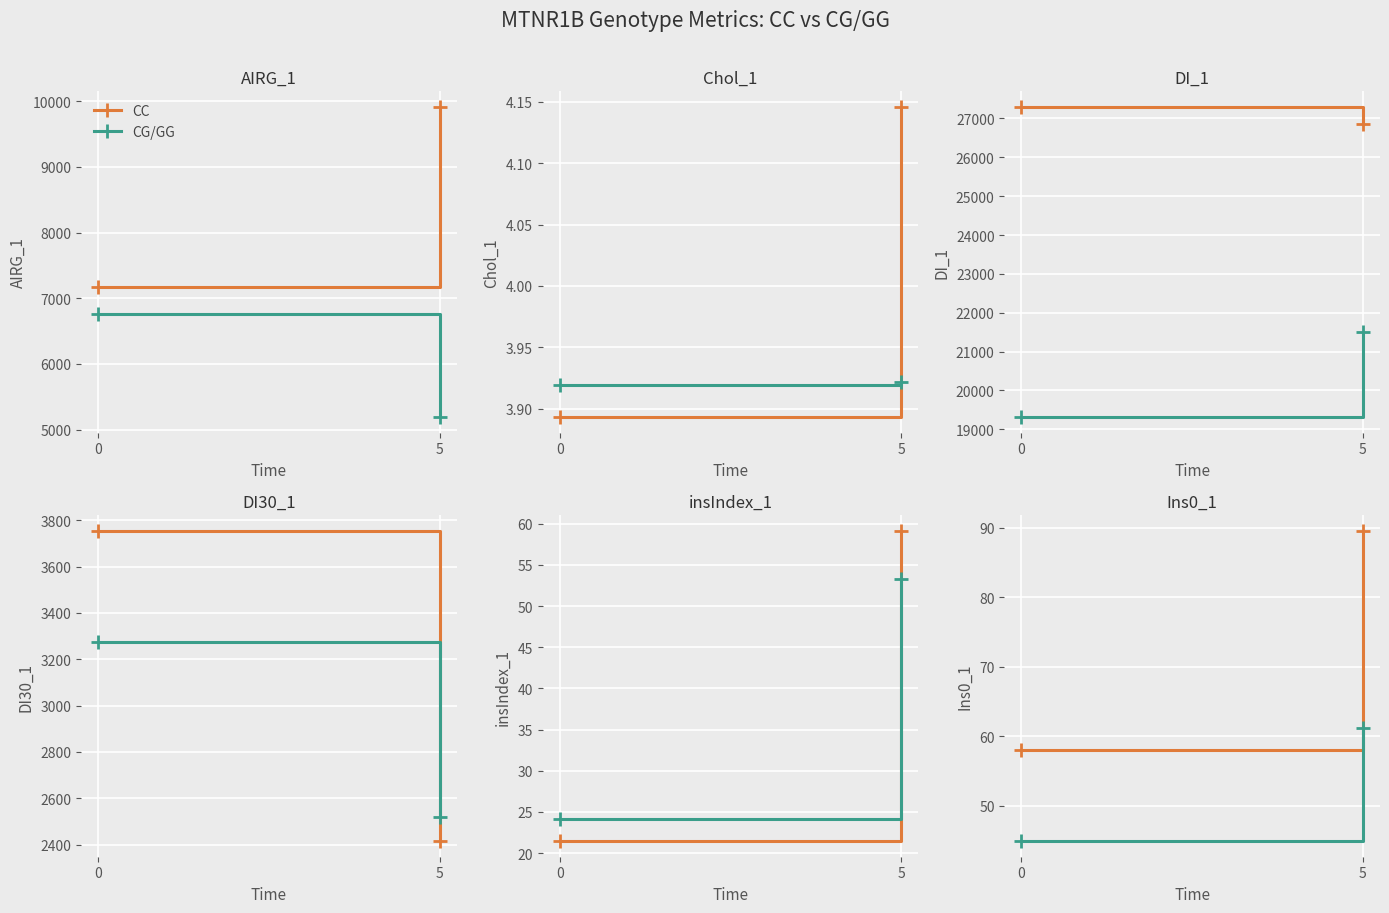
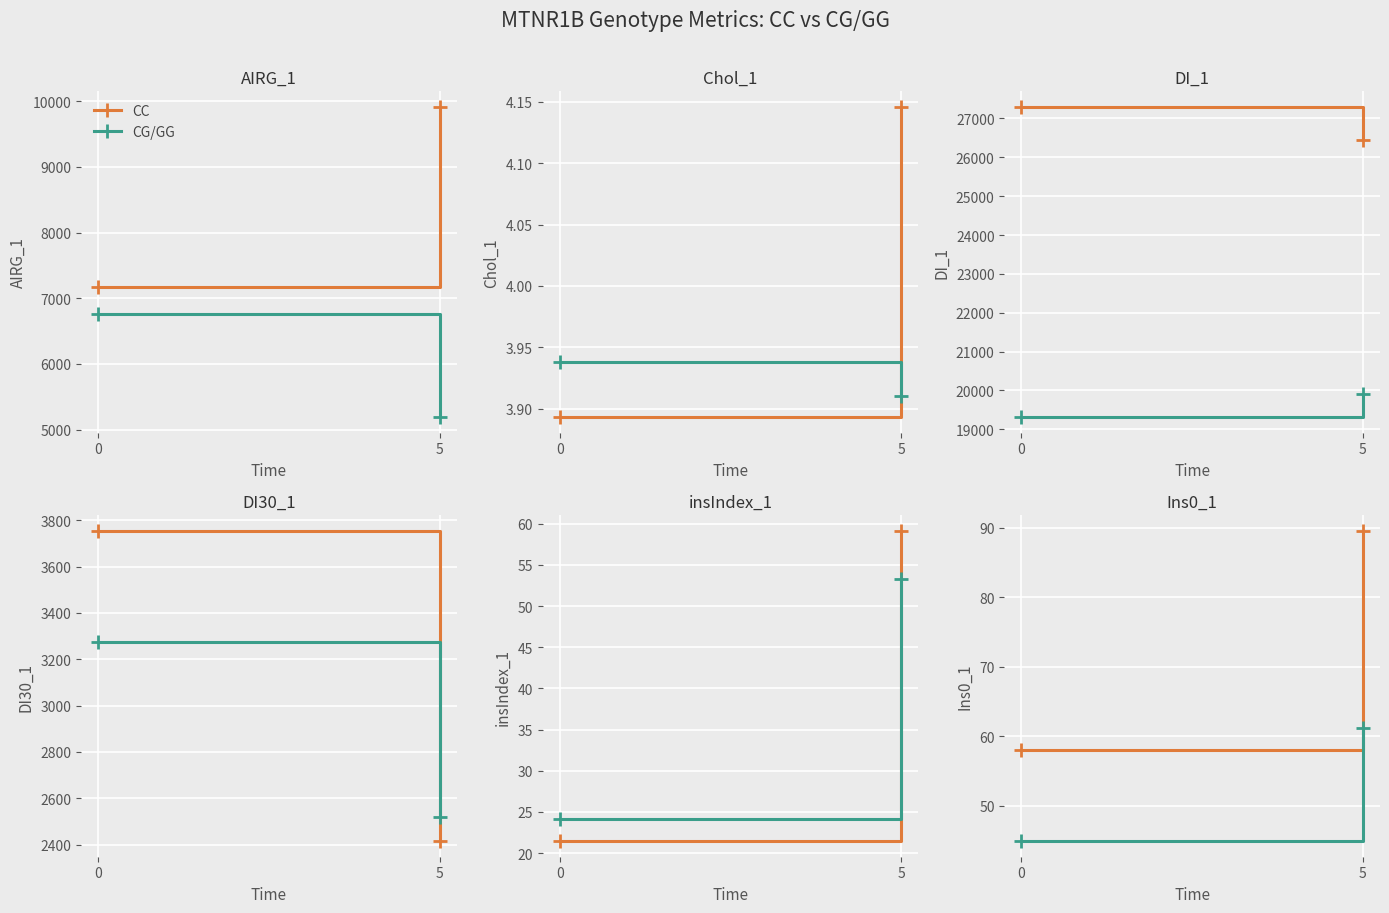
Chol_1, CG/GG, 0: 3.919 -> 3.938
Chol_1, CG/GG, 5: 3.922 -> 3.910
DI_1, CC, 5: 26900 -> 26400
DI_1, CG/GG, 5: 21500 -> 19900
